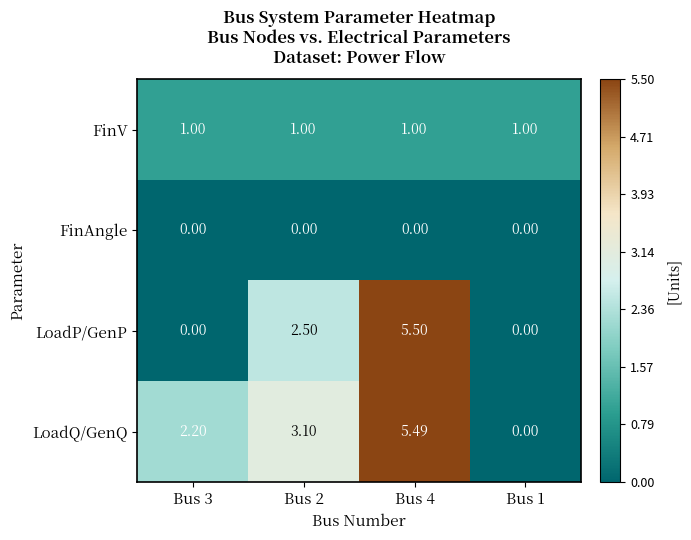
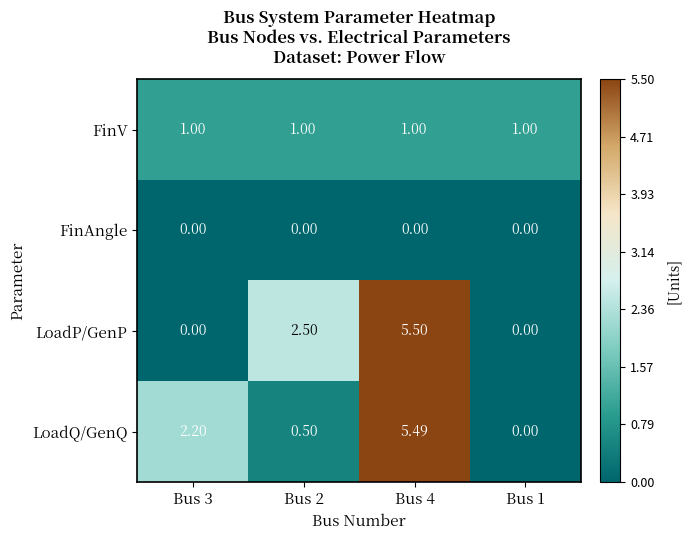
LoadQ/GenQ, Bus 2: 3.10 -> 0.50
